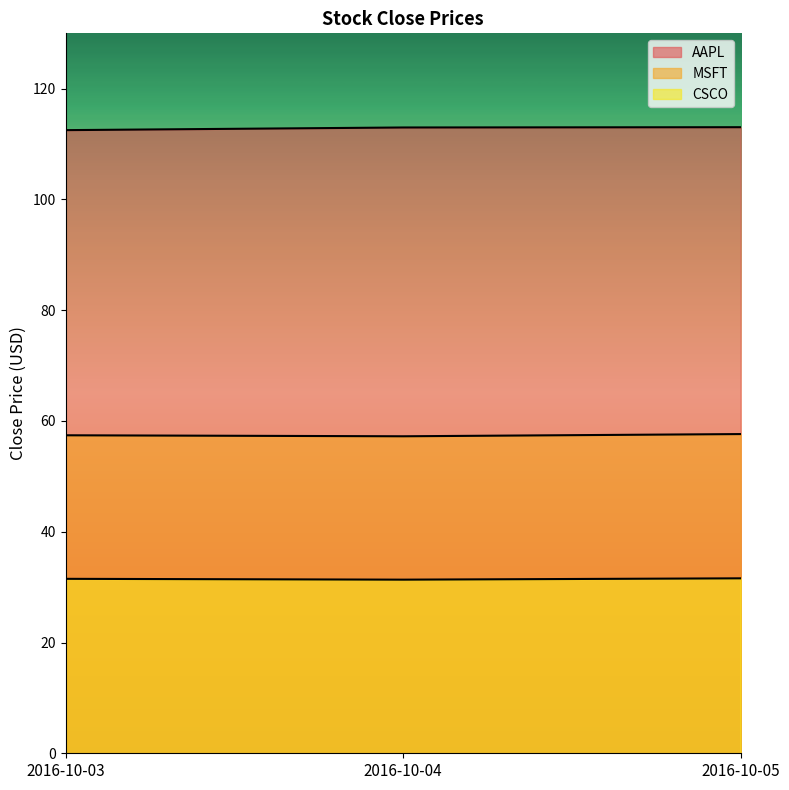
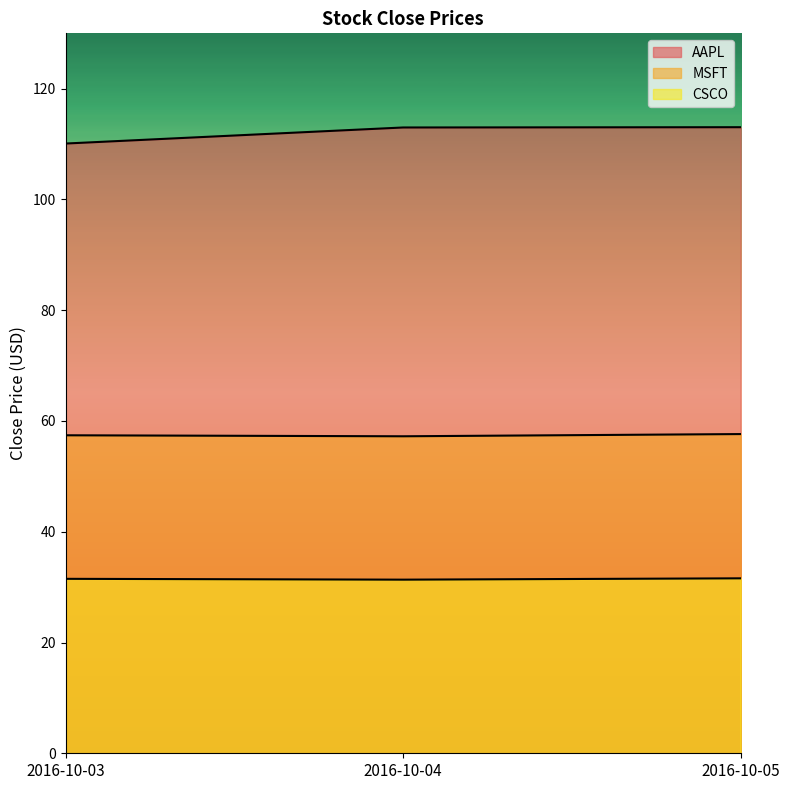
AAPL, 2016-10-03: 113 -> 110
